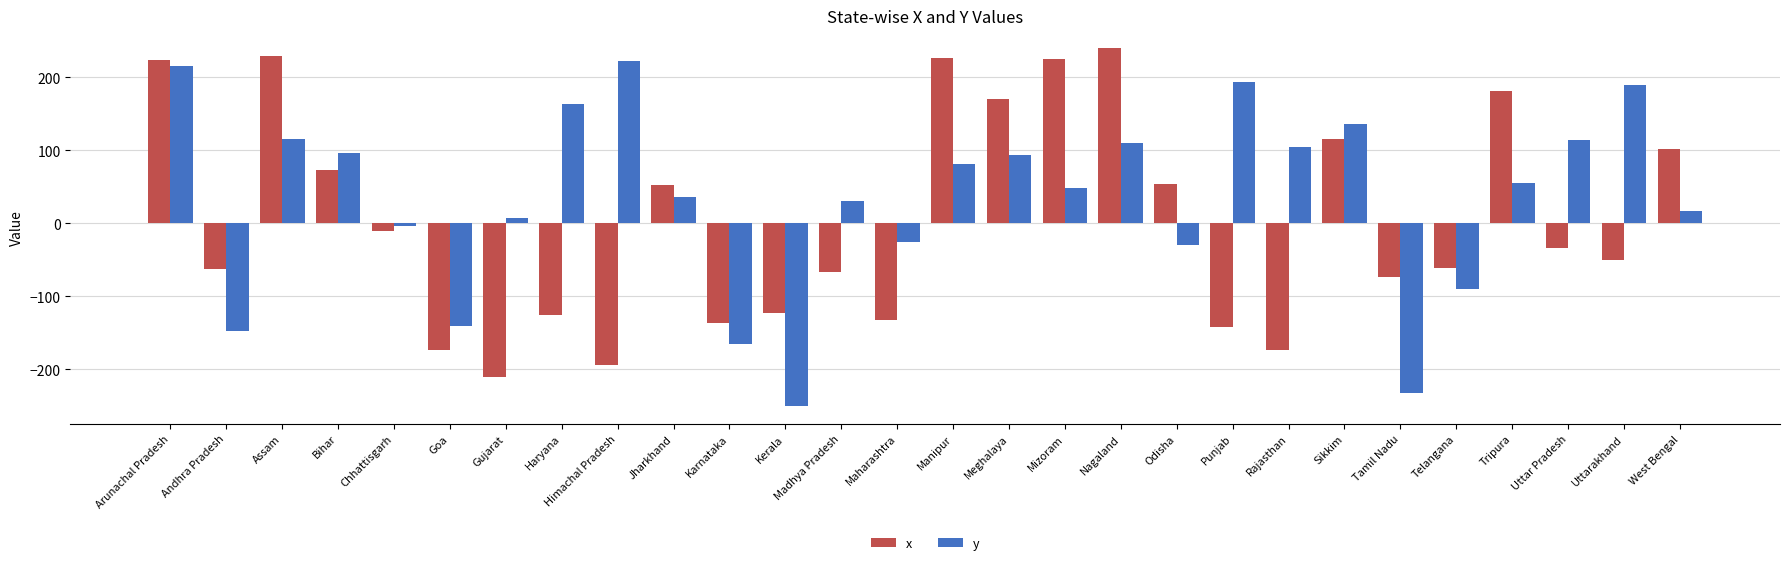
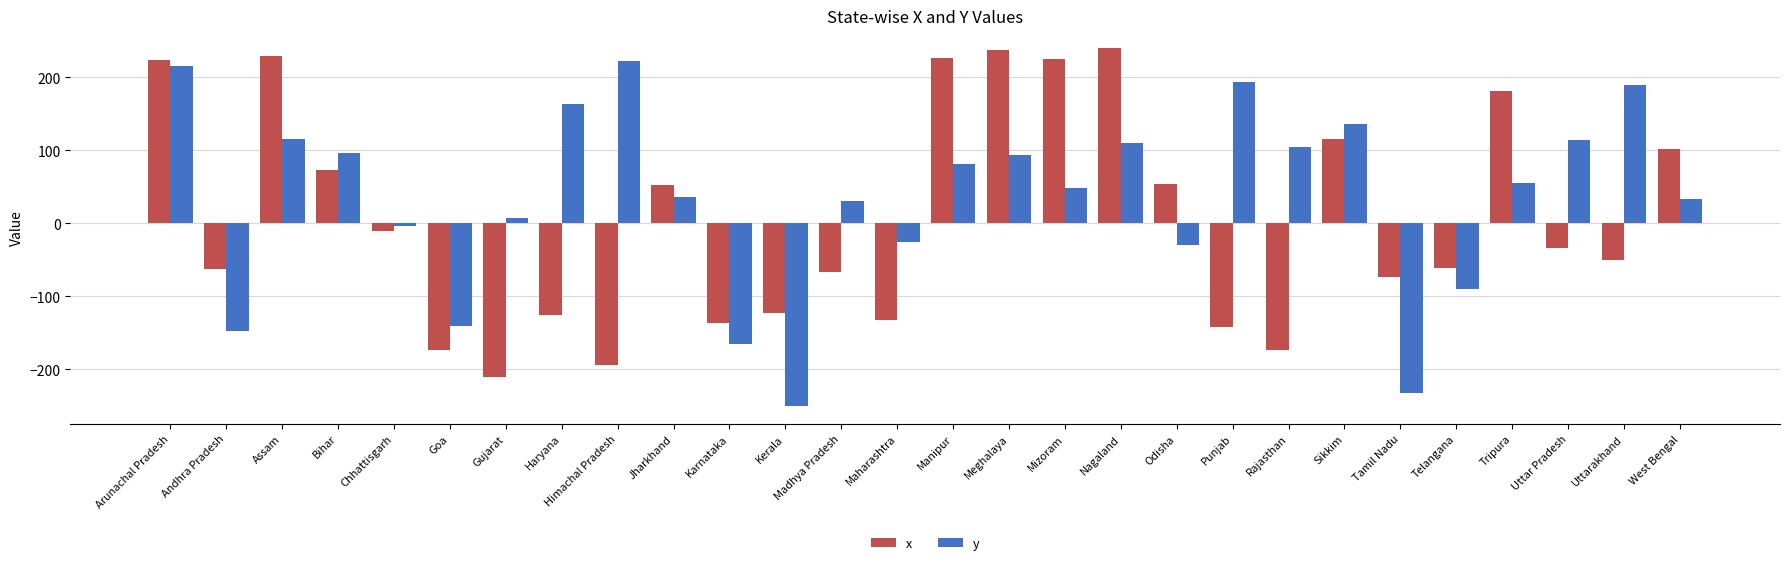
x, Meghalaya: 170 -> 240
y, West Bengal: 20 -> 30
